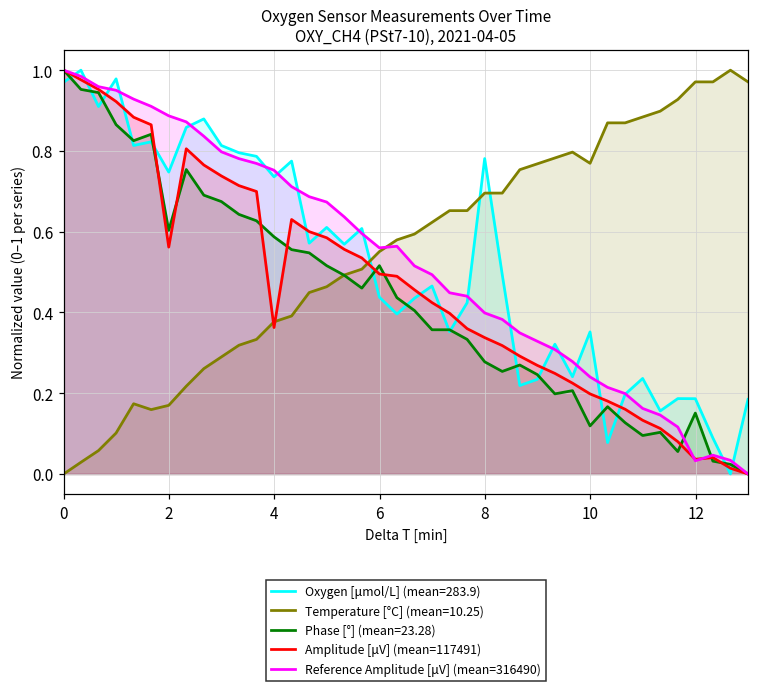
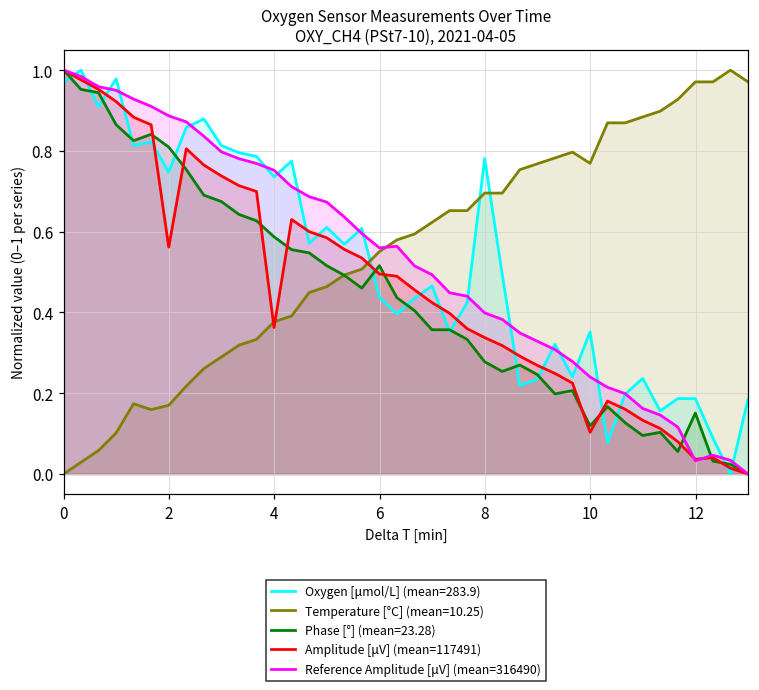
Phase [°] (mean=23.28), 2: 0.60 -> 0.81
Amplitude [μV] (mean=117491), 10: 0.20 -> 0.10
